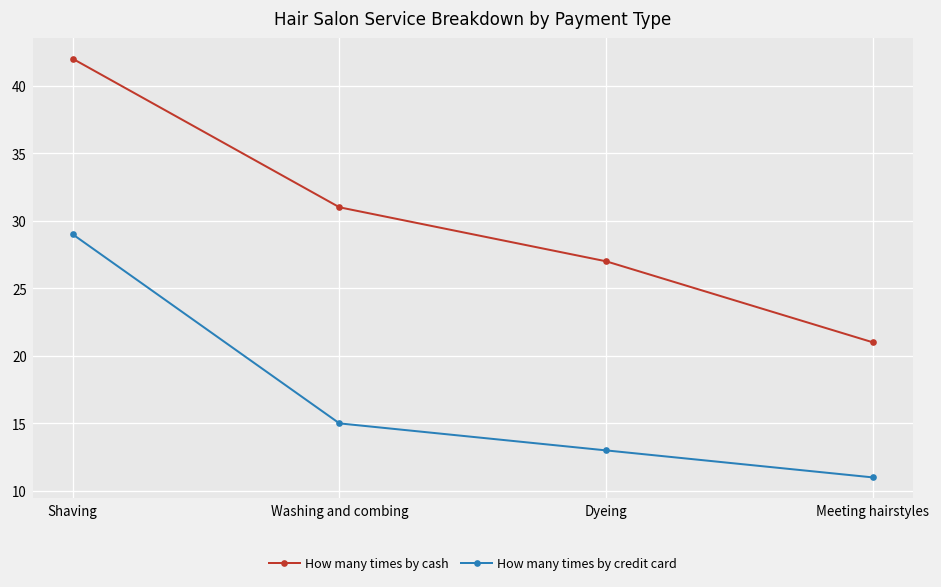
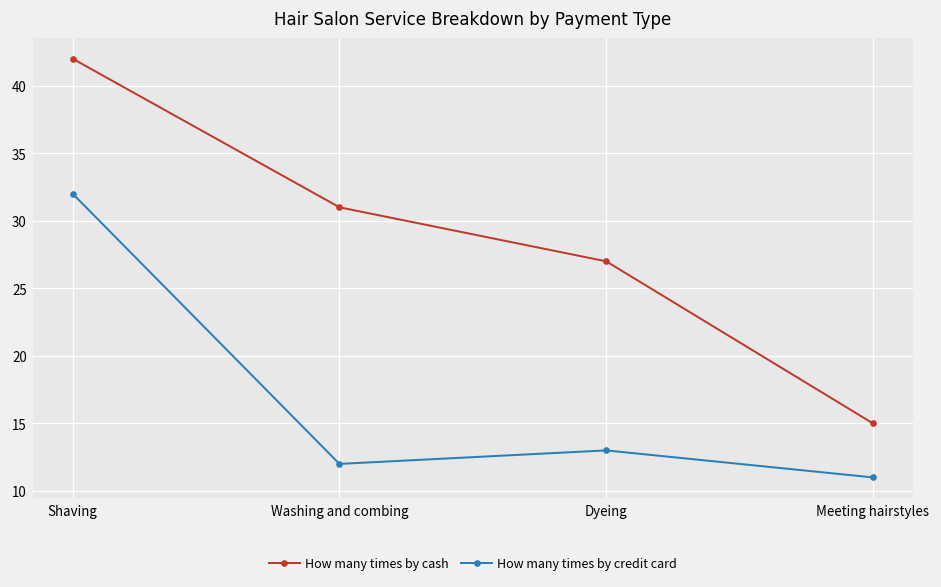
How many times by credit card, Shaving: 29 -> 32
How many times by credit card, Washing and combing: 15 -> 12
How many times by cash, Meeting hairstyles: 21 -> 15
